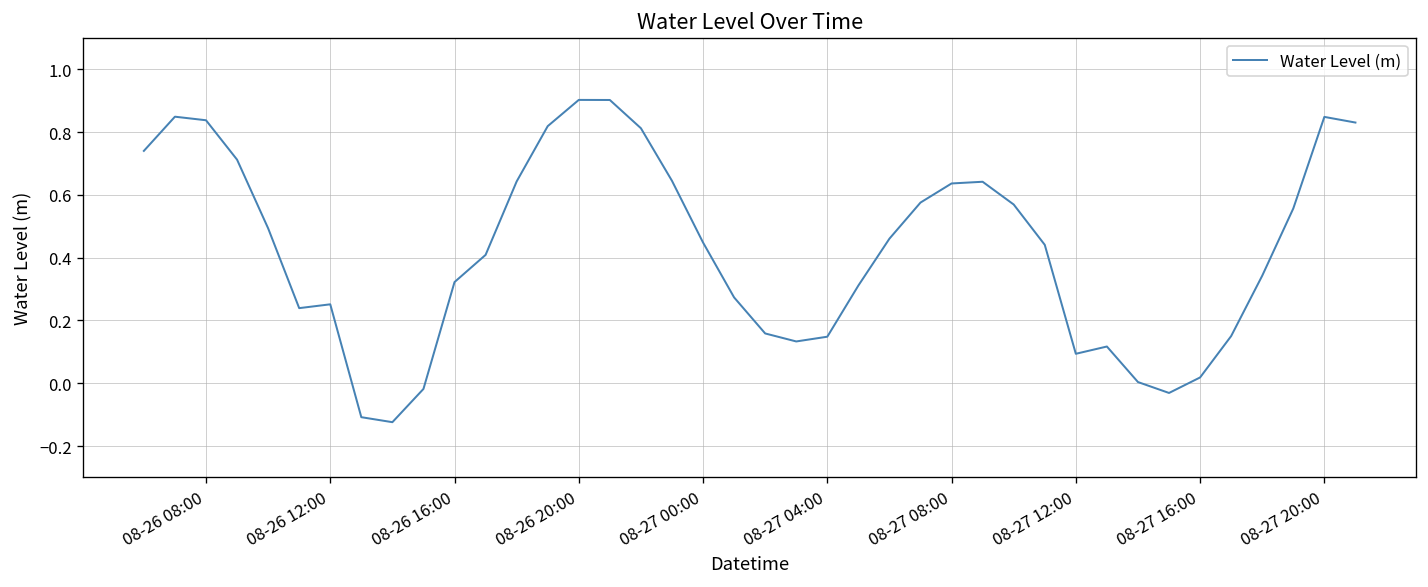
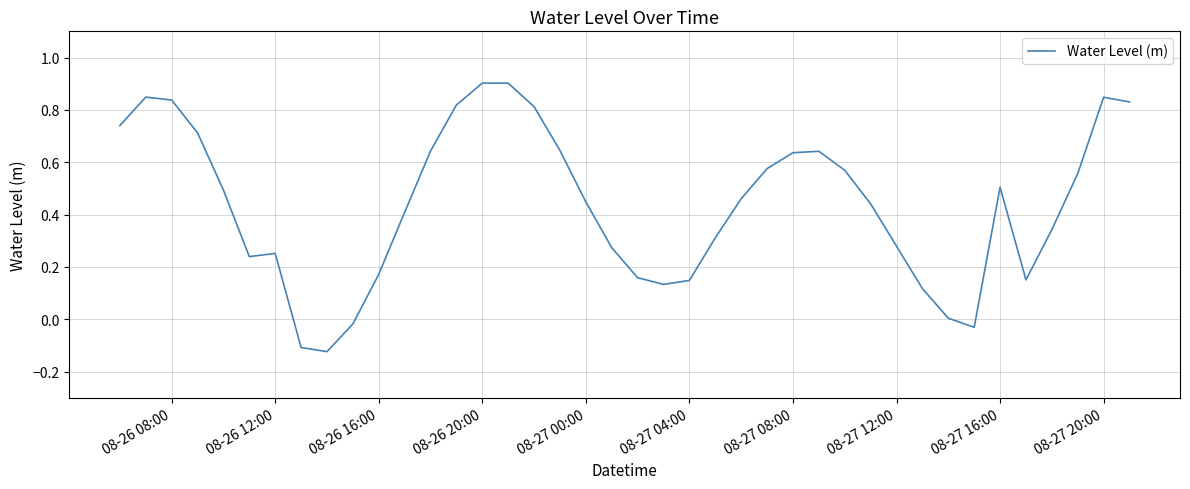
08-26 16:00: 0.32 -> 0.17
08-27 12:00: 0.09 -> 0.28
08-27 16:00: 0.02 -> 0.50
